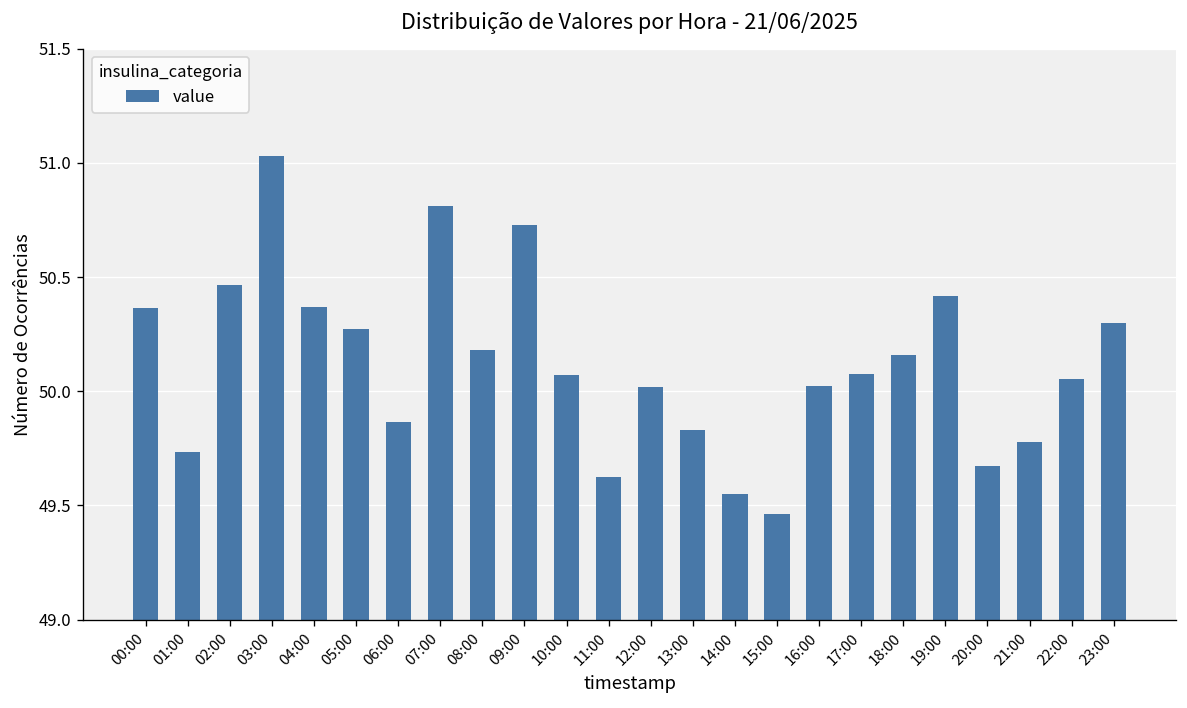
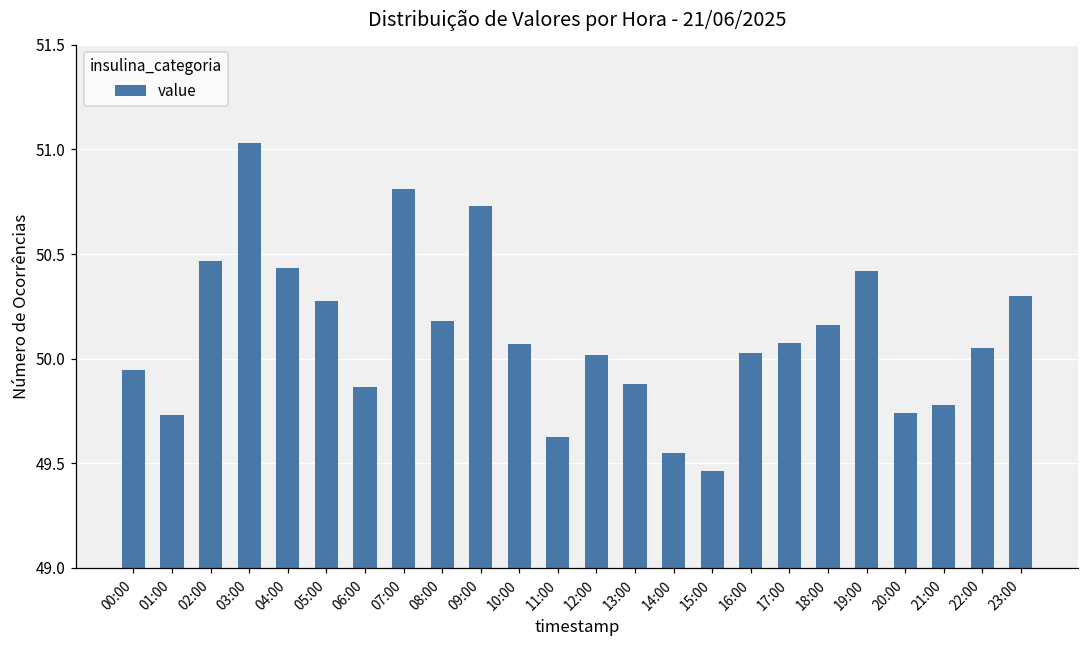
00:00: 50.37 -> 49.95
04:00: 50.37 -> 50.43
13:00: 49.83 -> 49.88
20:00: 49.67 -> 49.74
